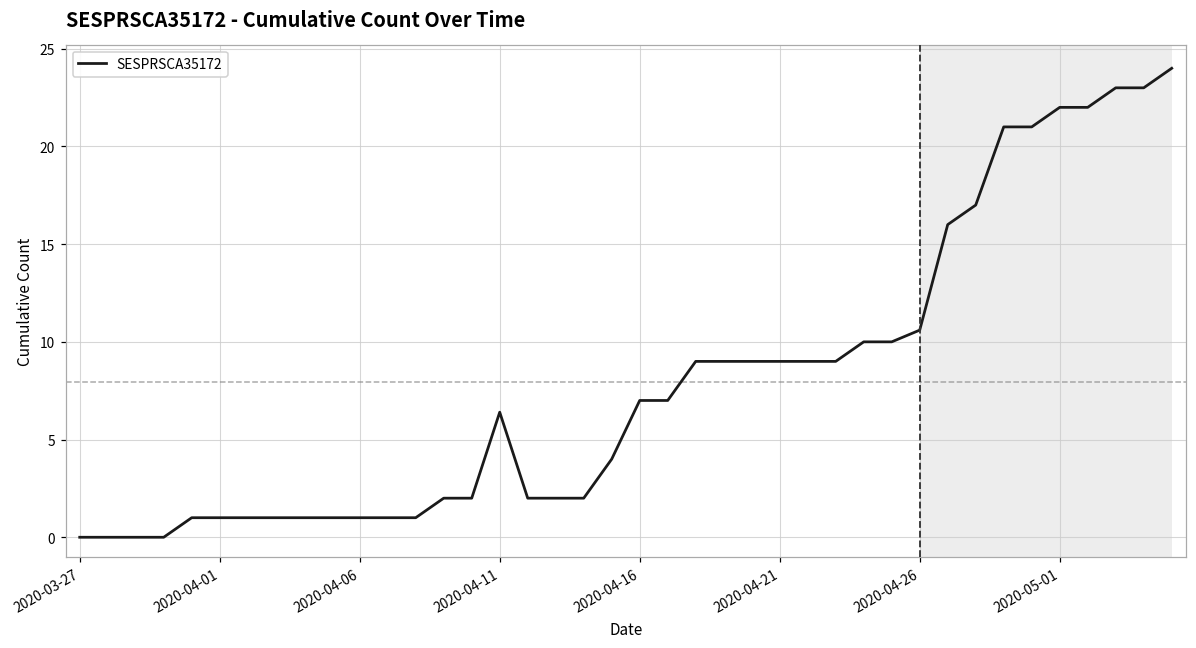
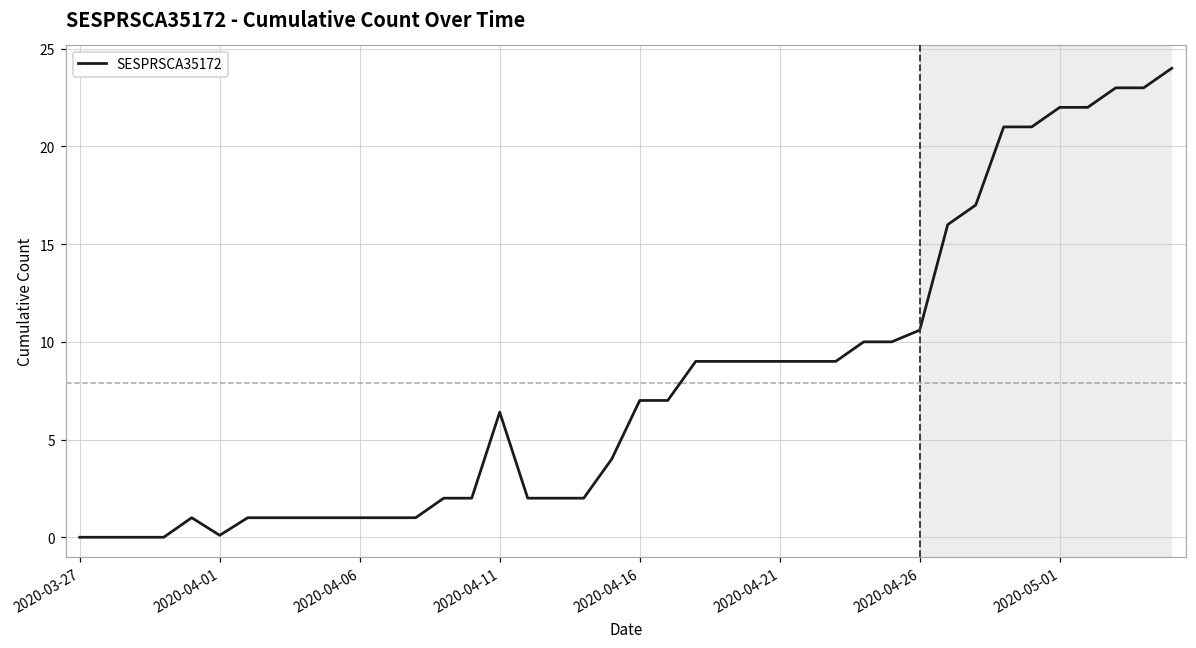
2020-04-01: 1.0 -> 0.1
